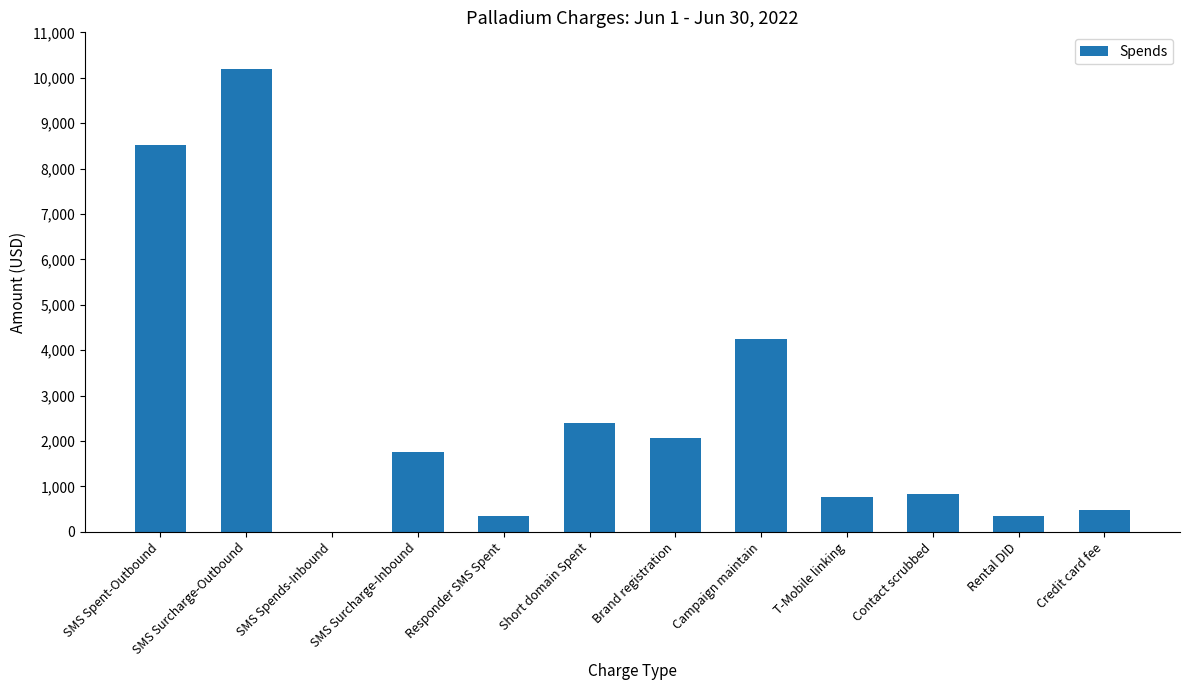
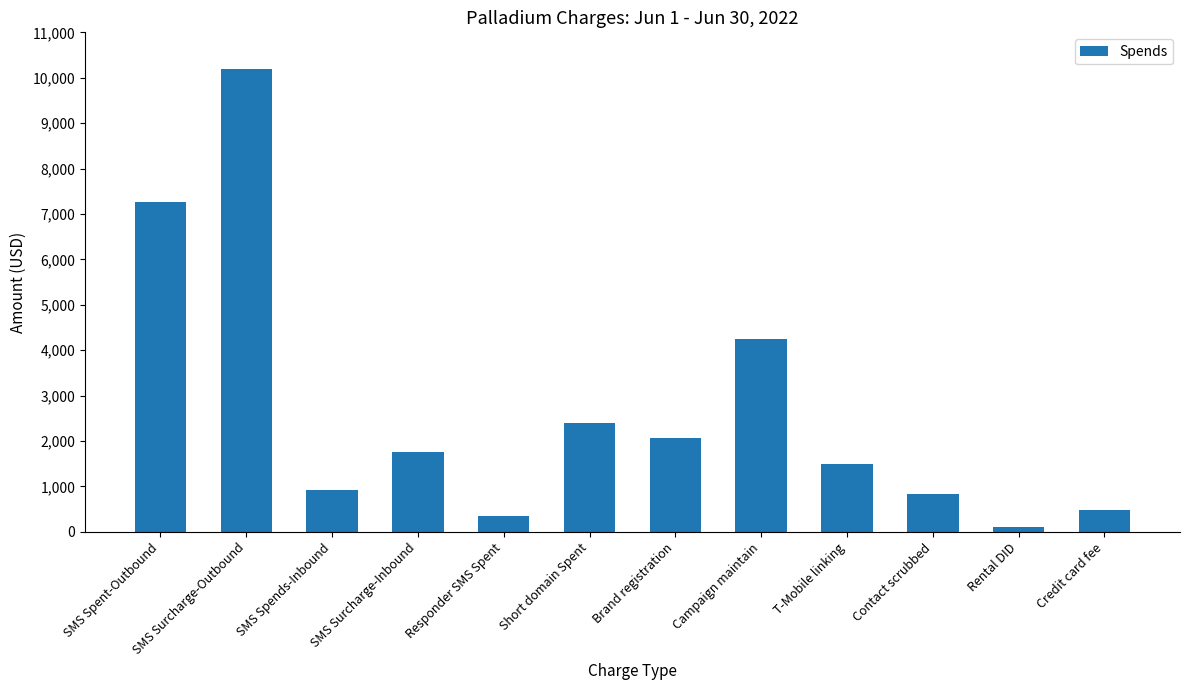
SMS Spent-Outbound: 8,500 -> 7,300
SMS Spends-Inbound: 0 -> 900
T-Mobile linking: 800 -> 1,500
Rental DID: 300 -> 100
